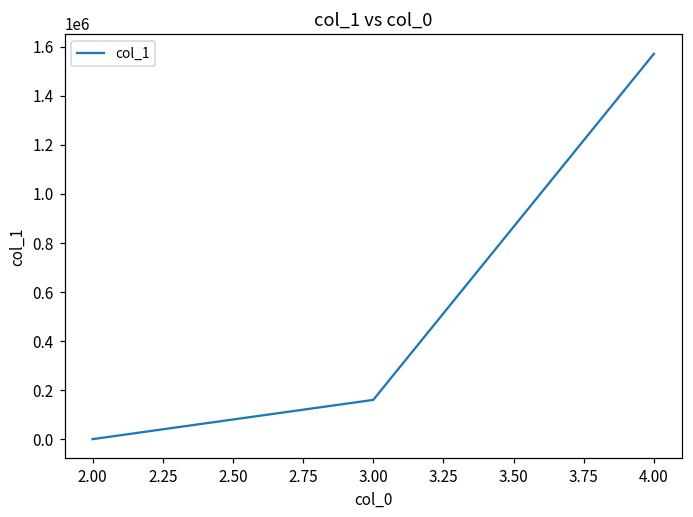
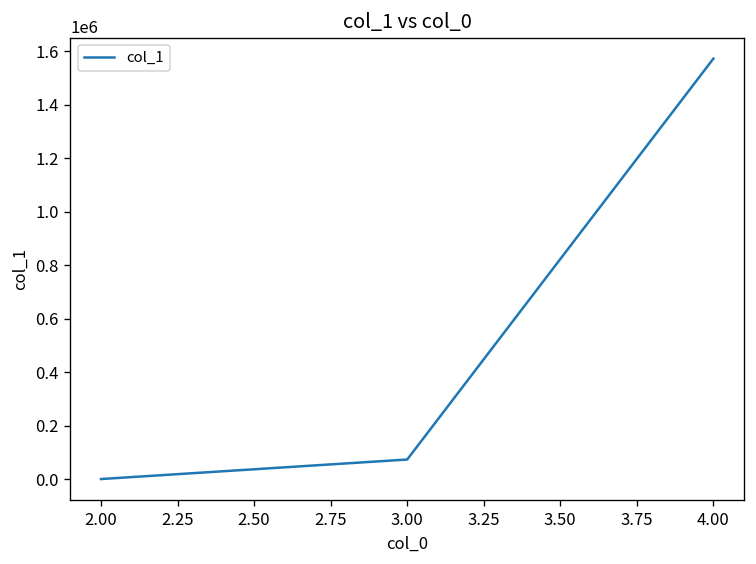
3.00: 160000 -> 70000
